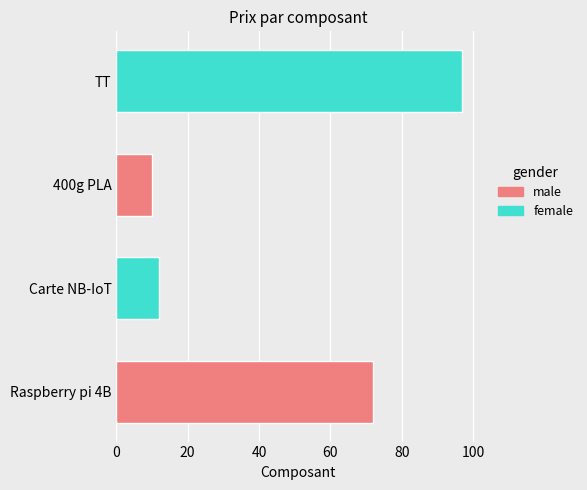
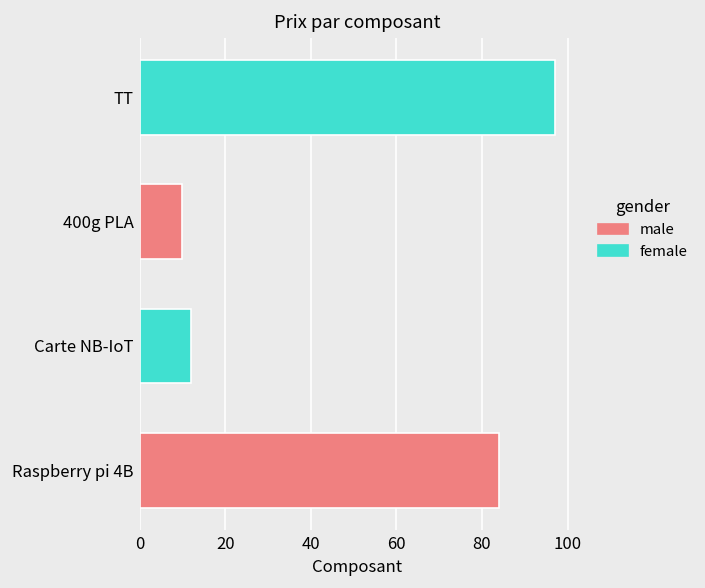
Raspberry pi 4B: 72 -> 84
